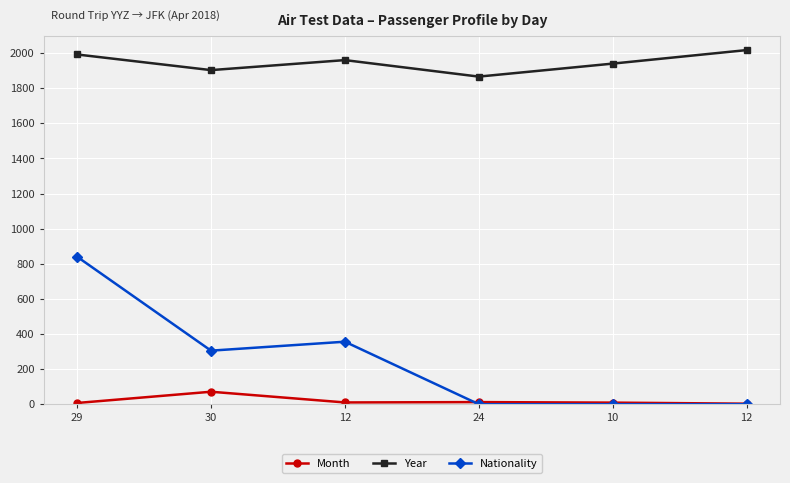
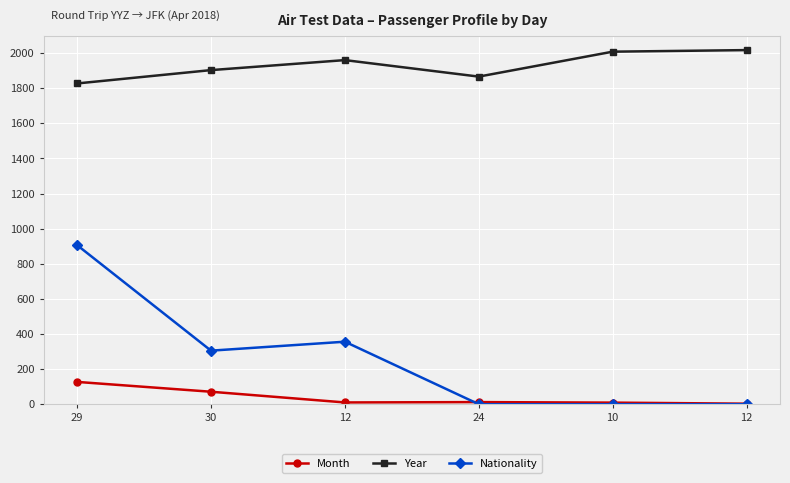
Month, 29: 10 -> 130
Year, 29: 1990 -> 1830
Nationality, 29: 840 -> 910
Year, 10: 1940 -> 2010
